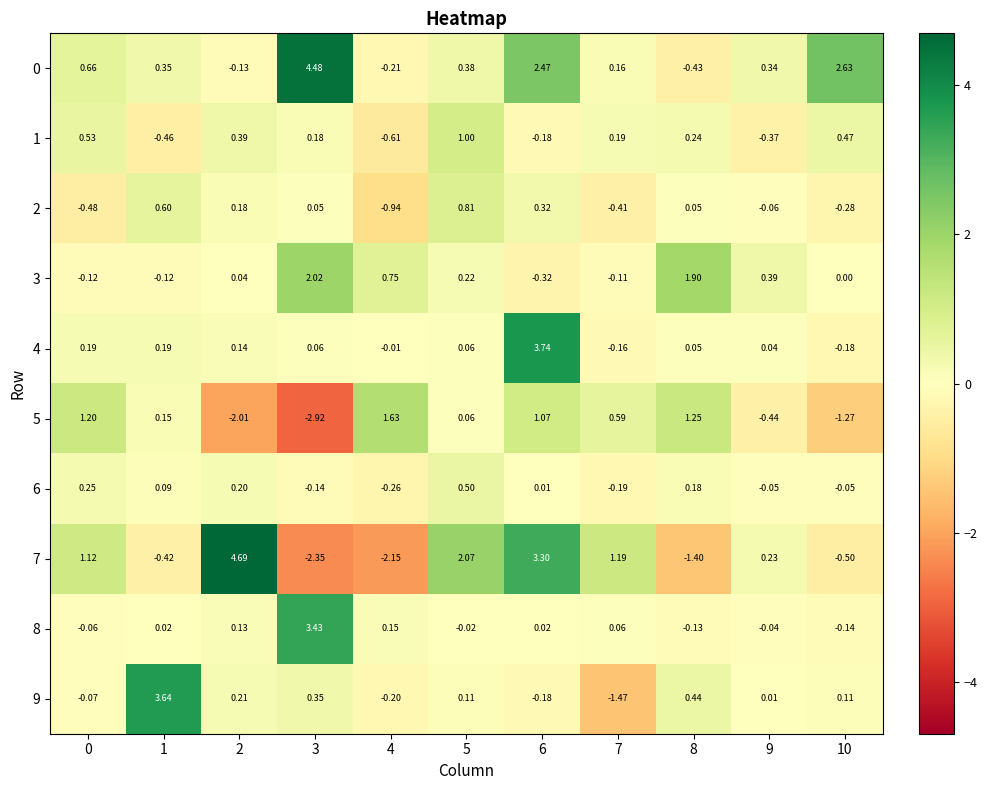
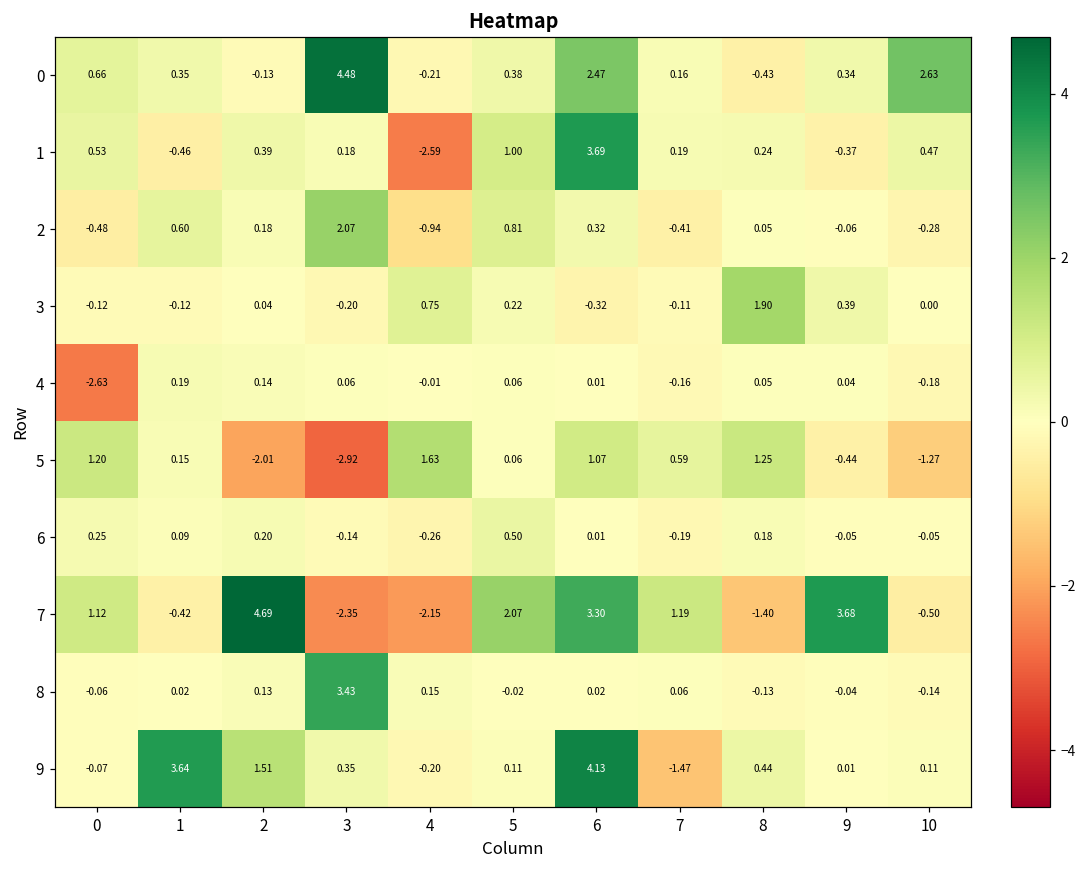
1, 4: -0.61 -> -2.59
1, 6: -0.18 -> 3.69
2, 3: 0.05 -> 2.07
3, 3: 2.02 -> -0.20
4, 0: 0.19 -> -2.63
4, 6: 3.74 -> 0.01
7, 9: 0.23 -> 3.68
9, 2: 0.21 -> 1.51
9, 6: -0.18 -> 4.13
